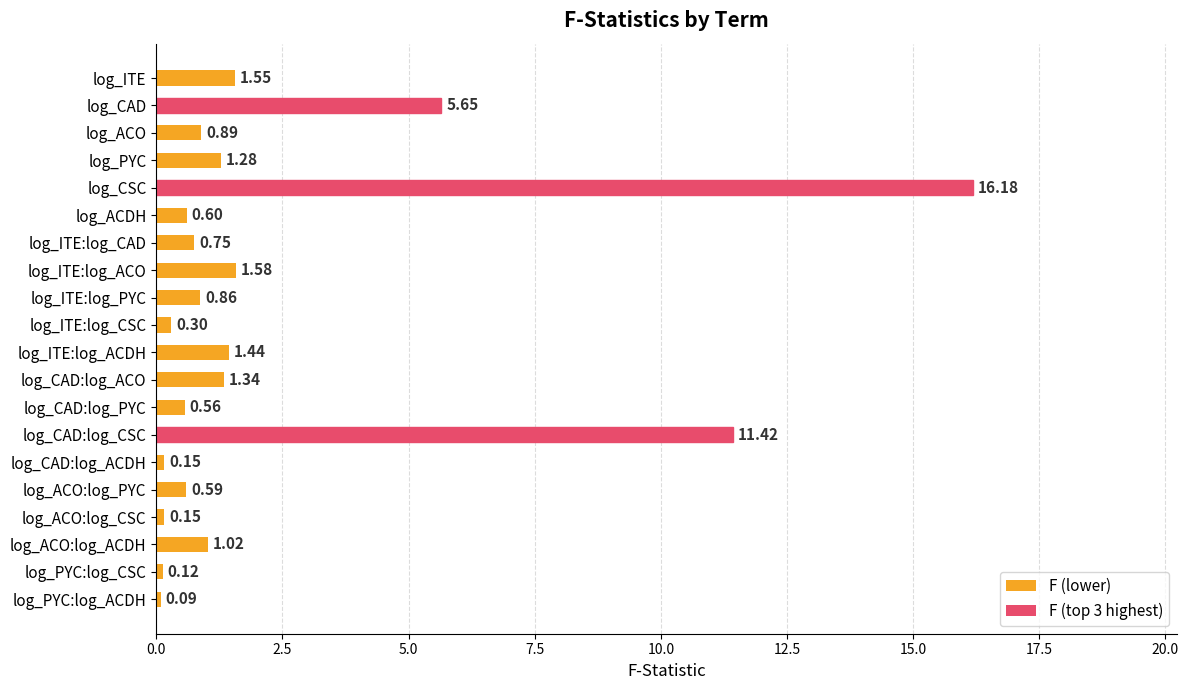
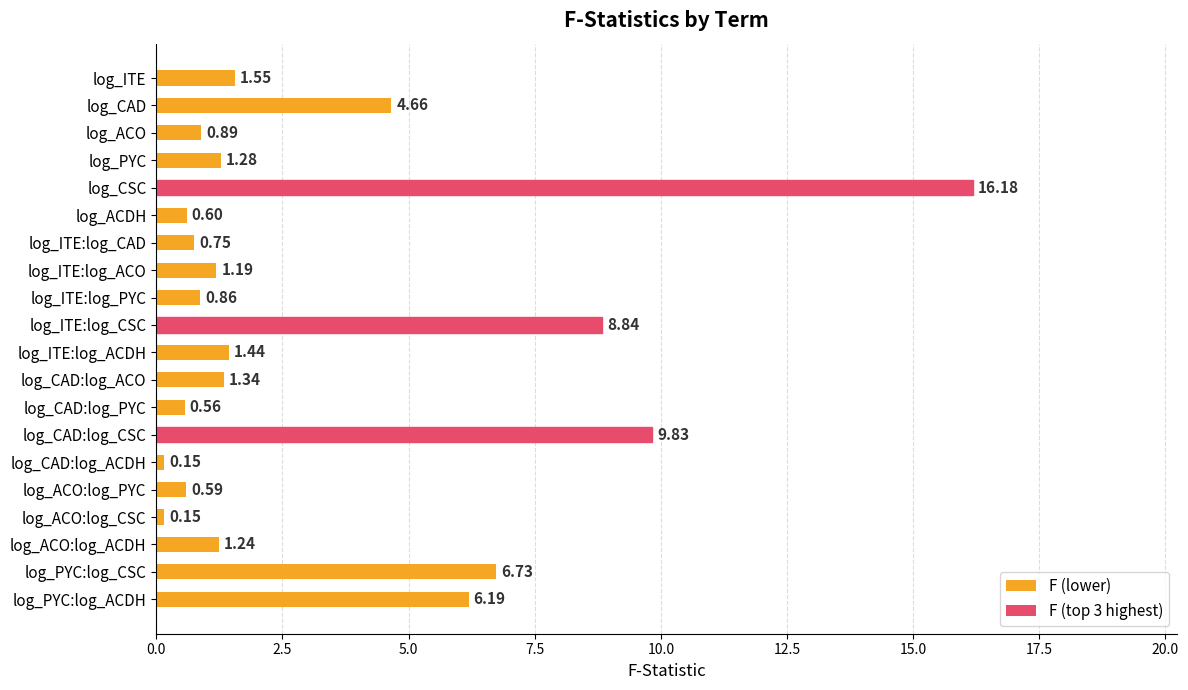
log_CAD: 5.65 -> 4.66
log_ITE:log_ACO: 1.58 -> 1.19
log_ITE:log_CSC: 0.30 -> 8.84
log_CAD:log_CSC: 11.42 -> 9.83
log_ACO:log_ACDH: 1.02 -> 1.24
log_PYC:log_CSC: 0.12 -> 6.73
log_PYC:log_ACDH: 0.09 -> 6.19
